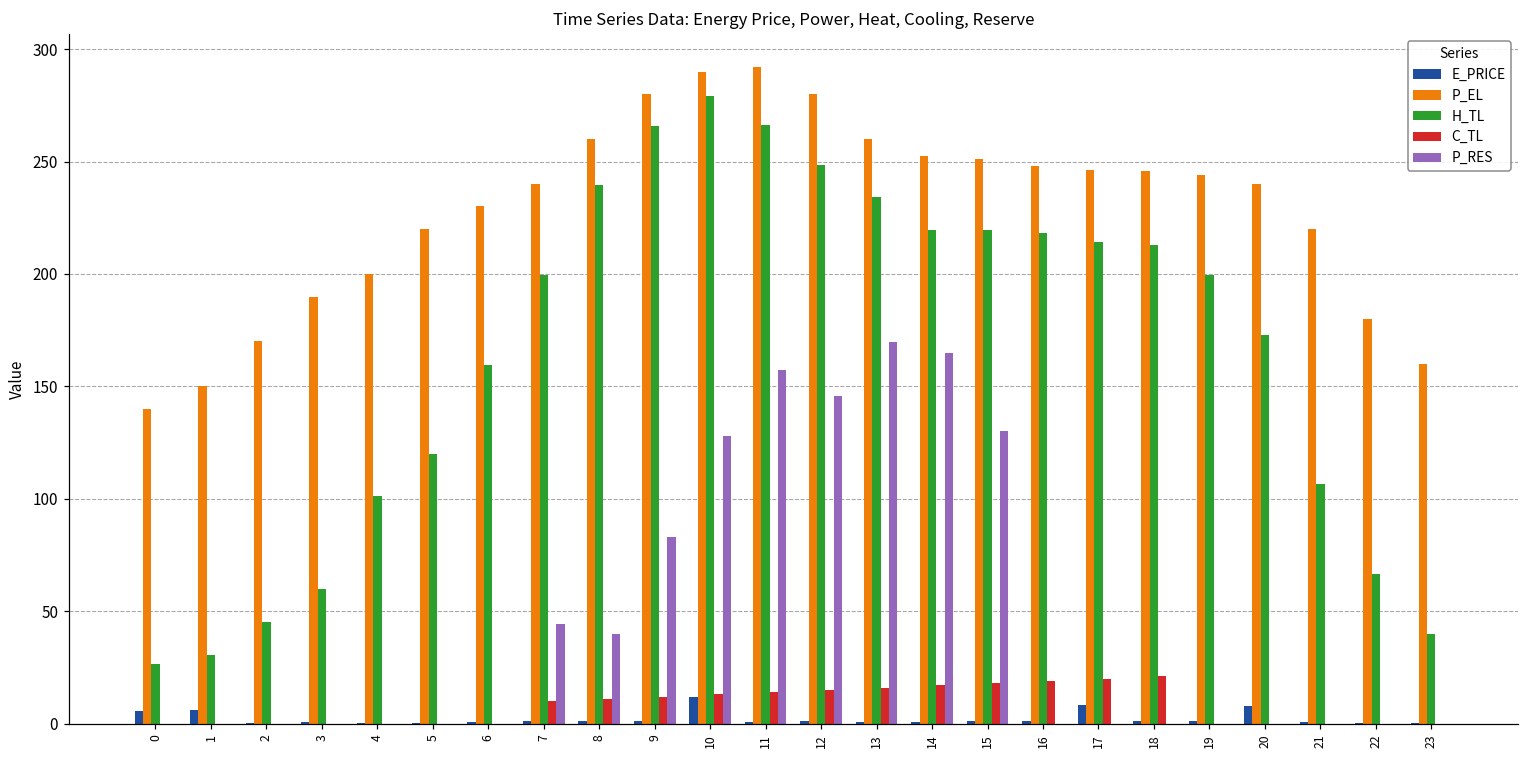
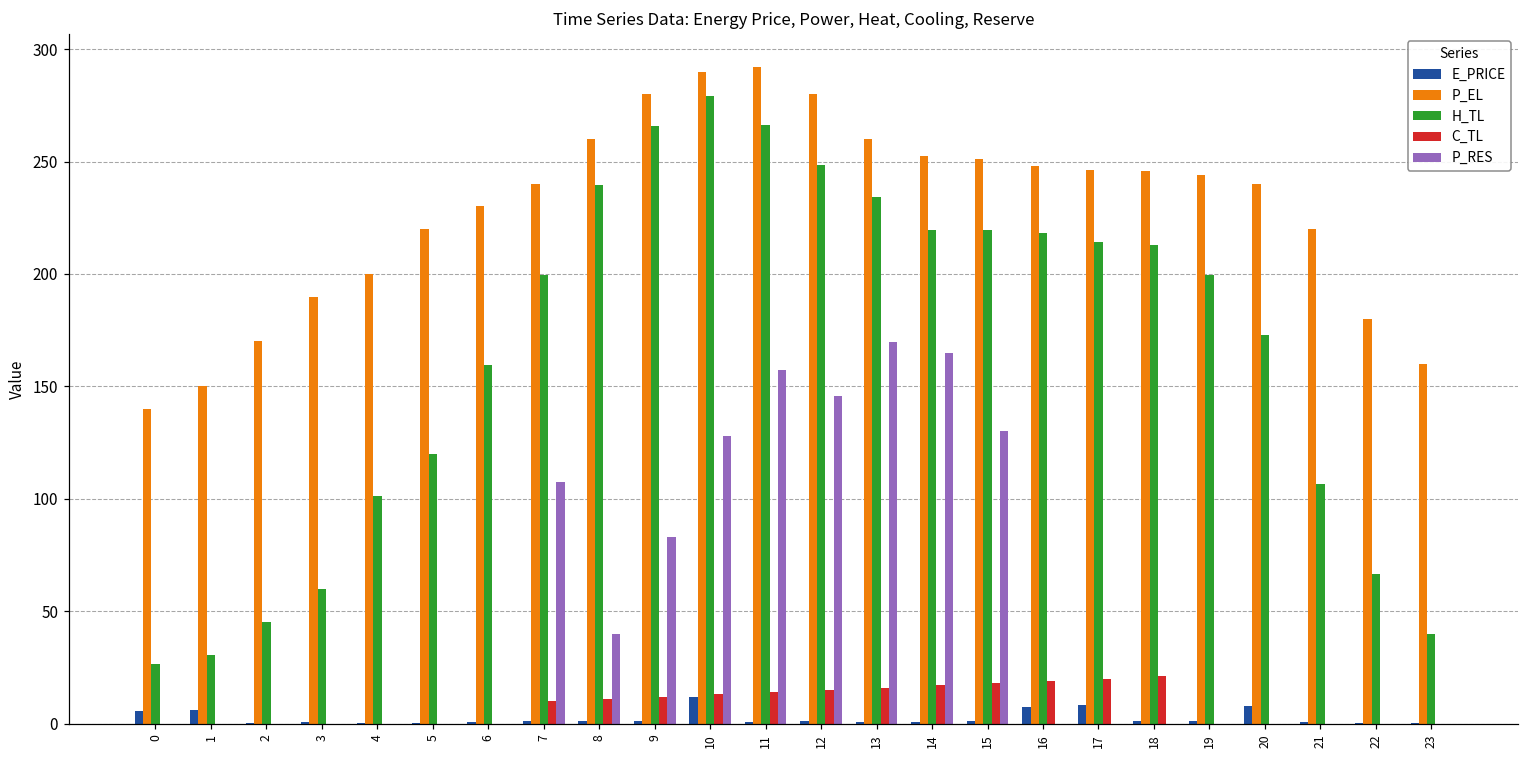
P_RES, 7: 44 -> 108
E_PRICE, 16: 1 -> 7
